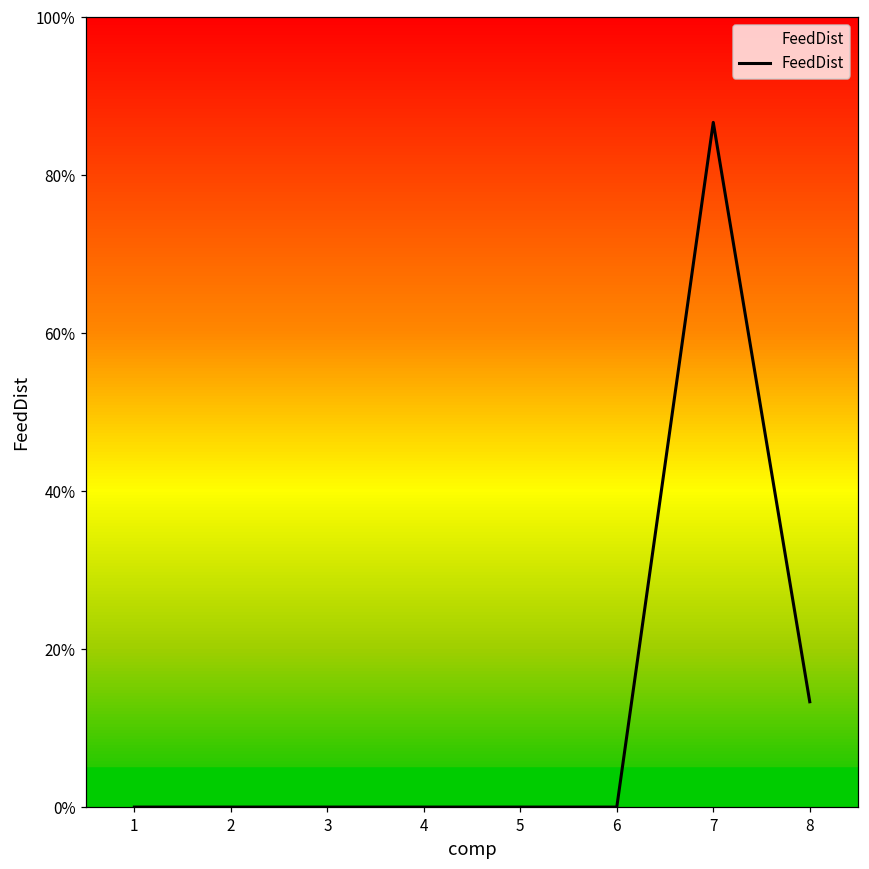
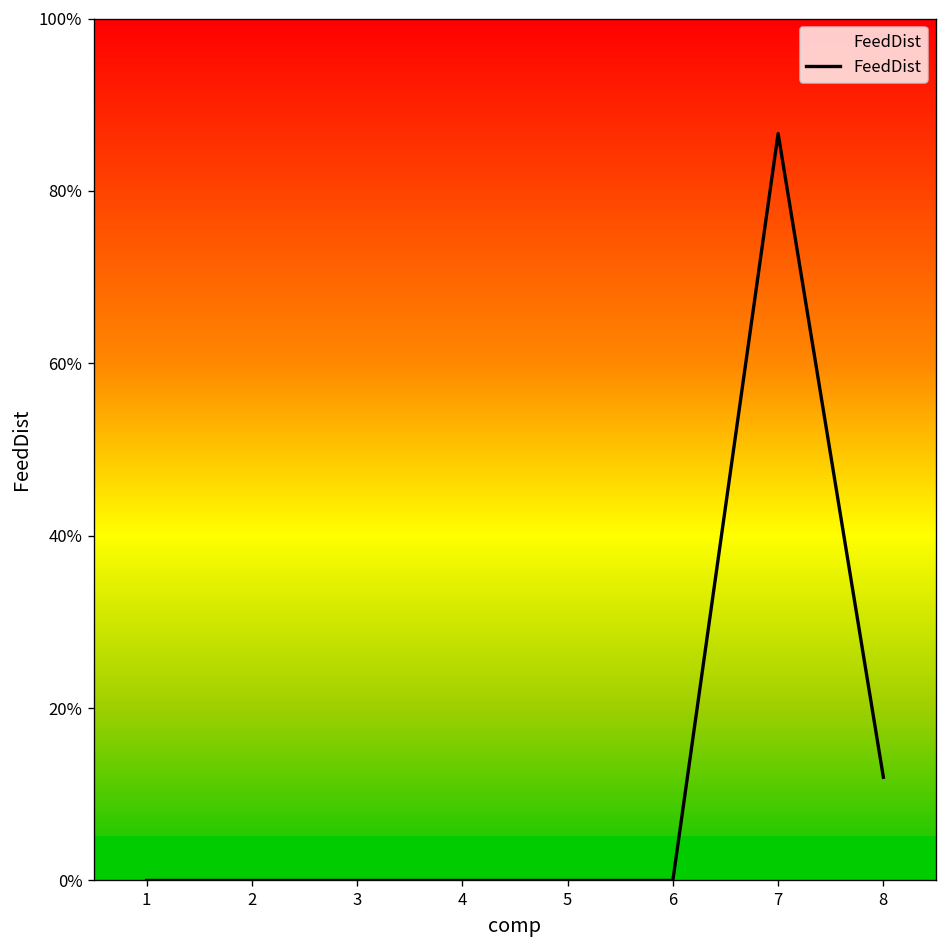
8: 13% -> 12%
